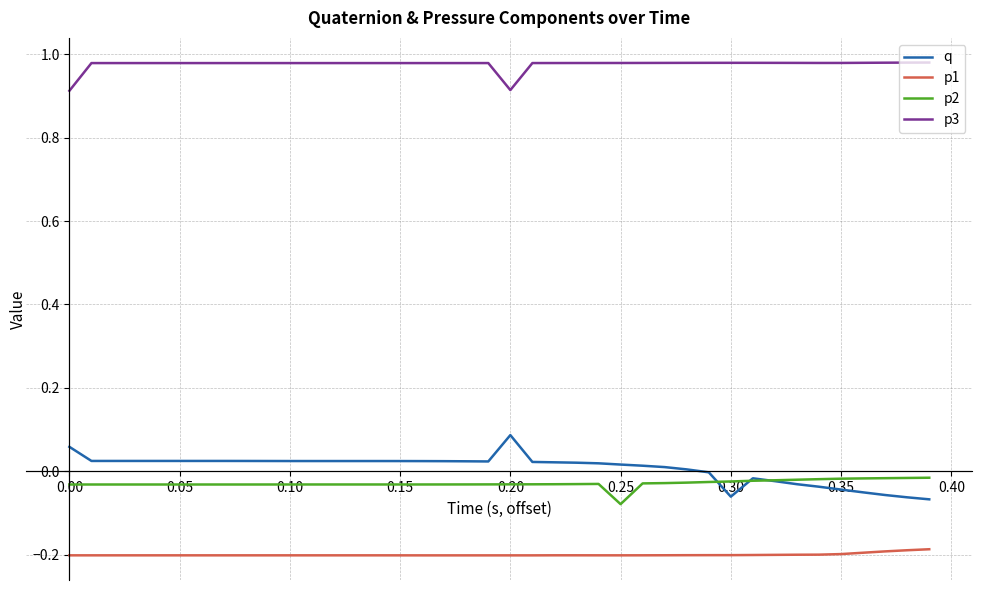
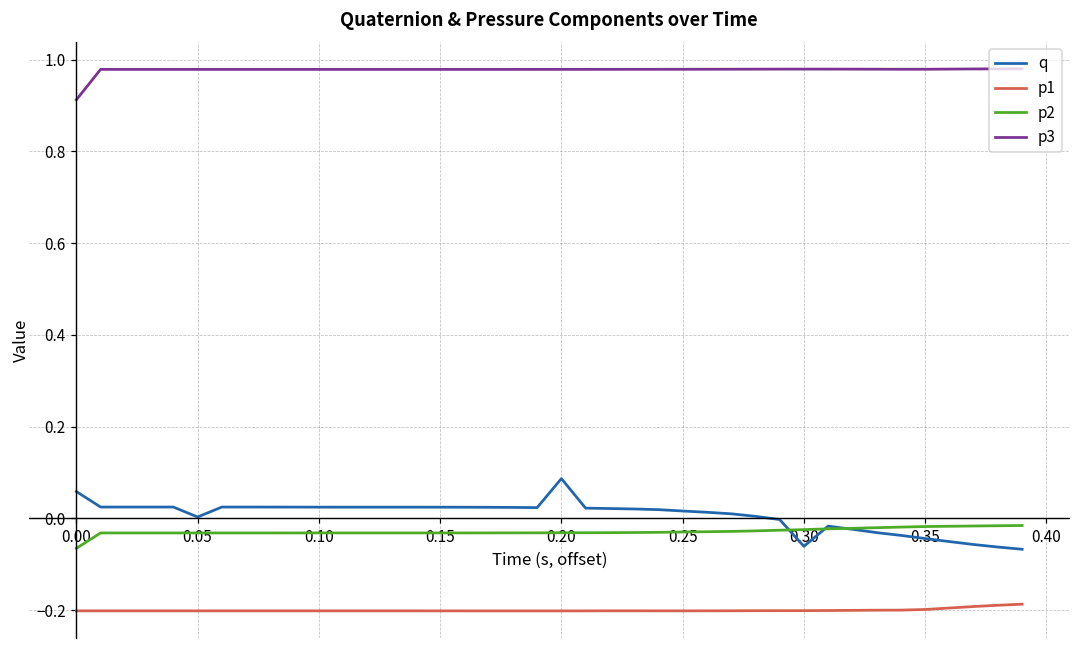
p2, 0.00: -0.03 -> -0.07
q, 0.05: 0.02 -> 0.00
p3, 0.20: 0.91 -> 0.98
p2, 0.25: -0.08 -> -0.03
